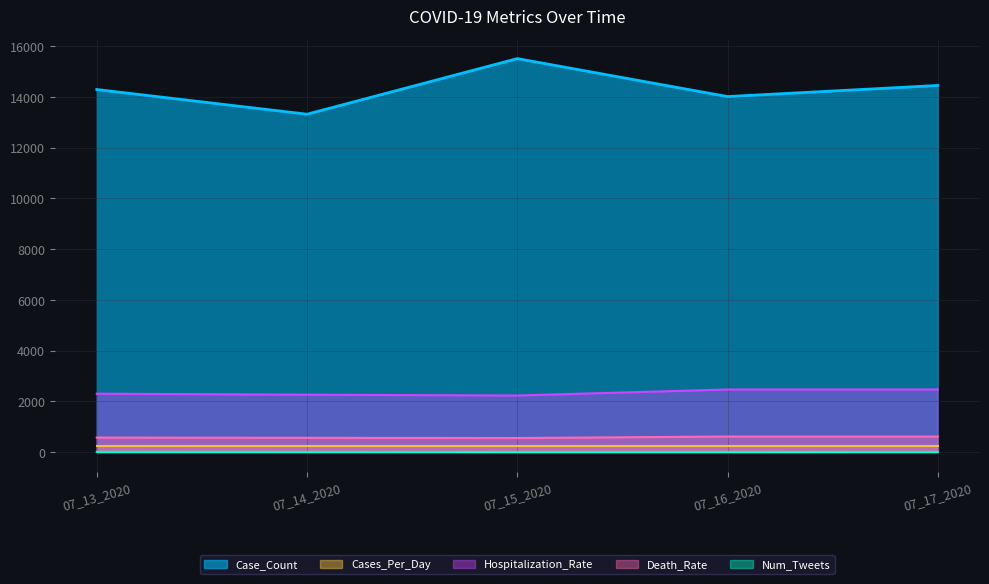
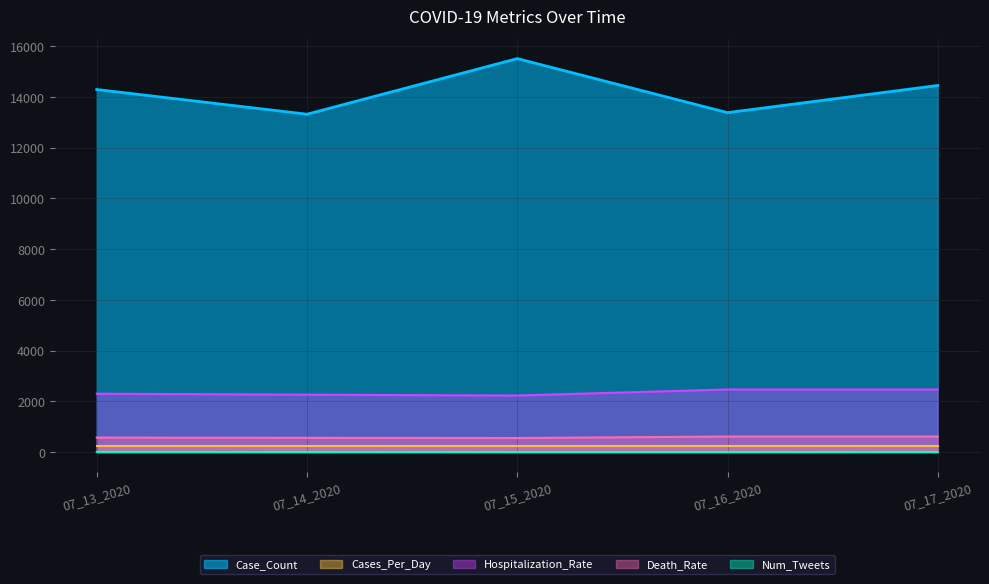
Case_Count, 07_16_2020: 14000 -> 13400
